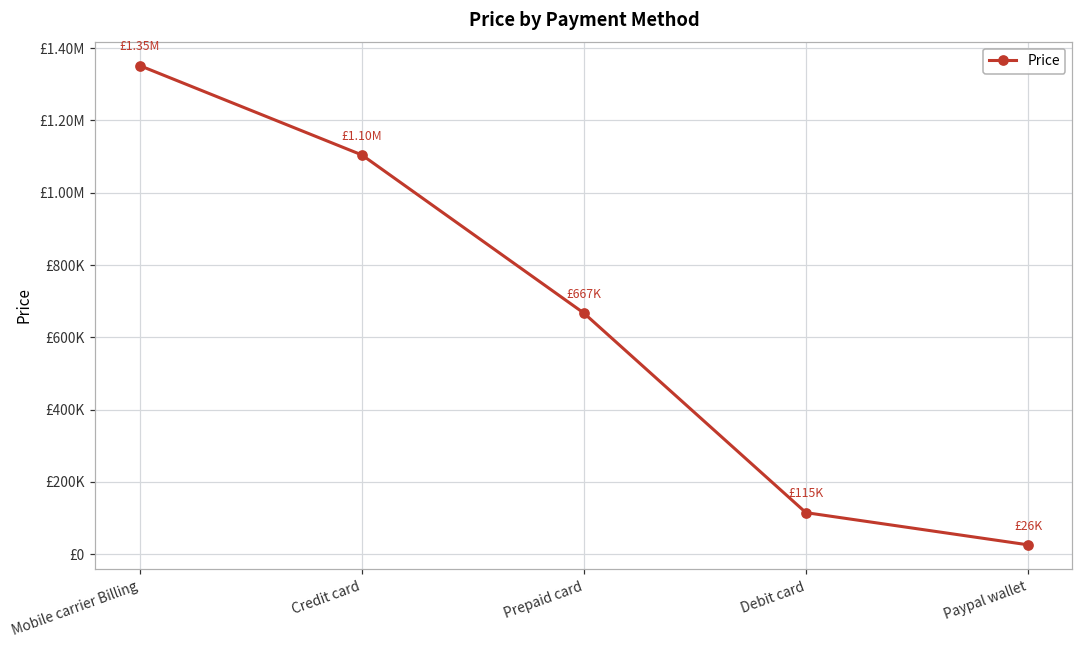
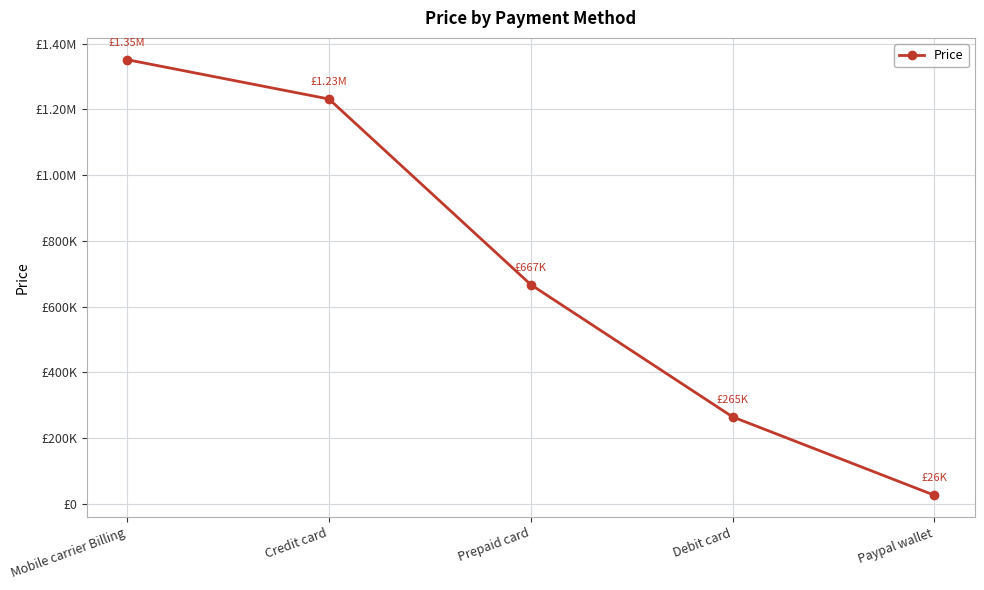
Credit card: £1.10M -> £1.23M
Debit card: £115K -> £265K
